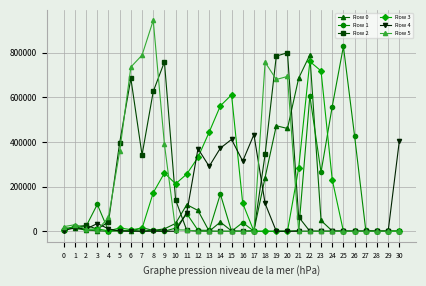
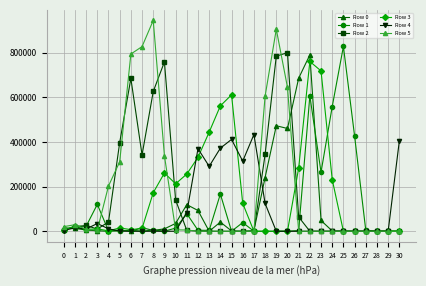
Row 5, 4: 60000 -> 200000
Row 5, 5: 360000 -> 310000
Row 5, 6: 740000 -> 790000
Row 5, 7: 790000 -> 830000
Row 5, 9: 390000 -> 340000
Row 5, 18: 760000 -> 600000
Row 5, 19: 680000 -> 900000
Row 5, 20: 690000 -> 640000
